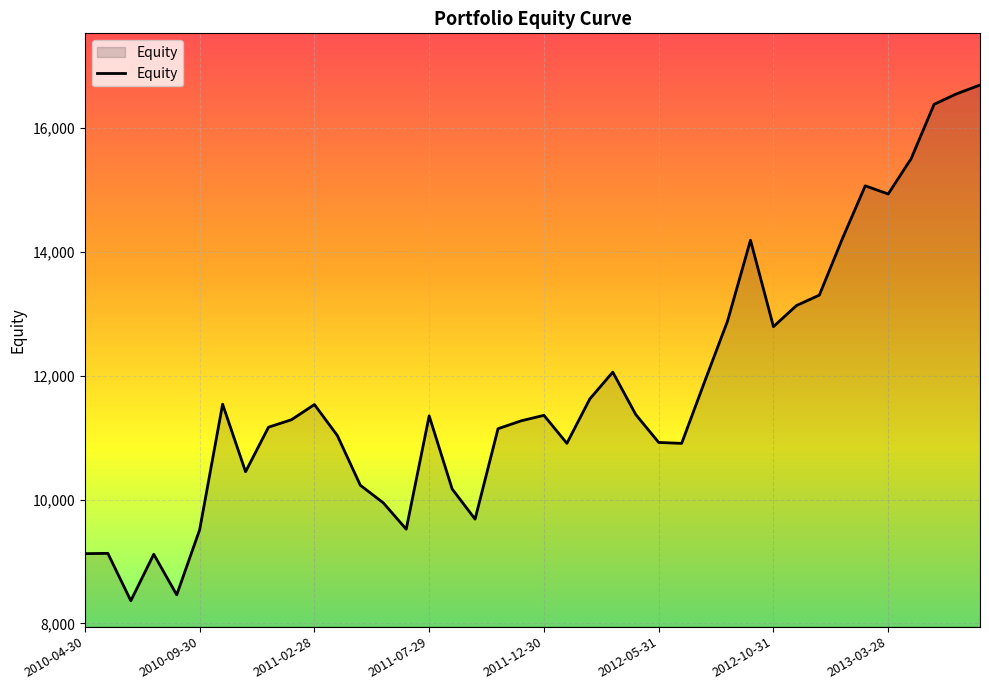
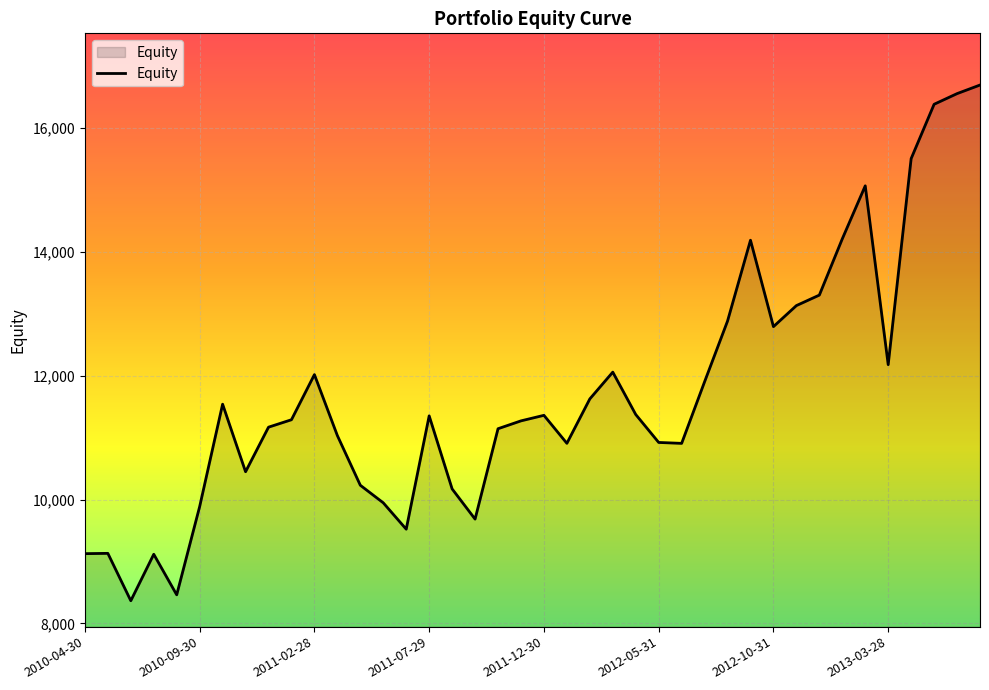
2010-09-30: 9,500 -> 9,900
2011-02-28: 11,500 -> 12,000
2013-03-28: 14,900 -> 12,200
